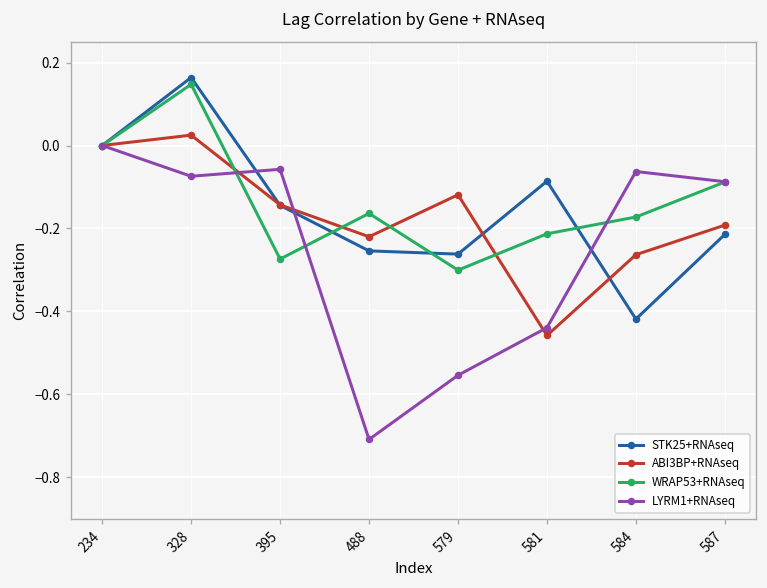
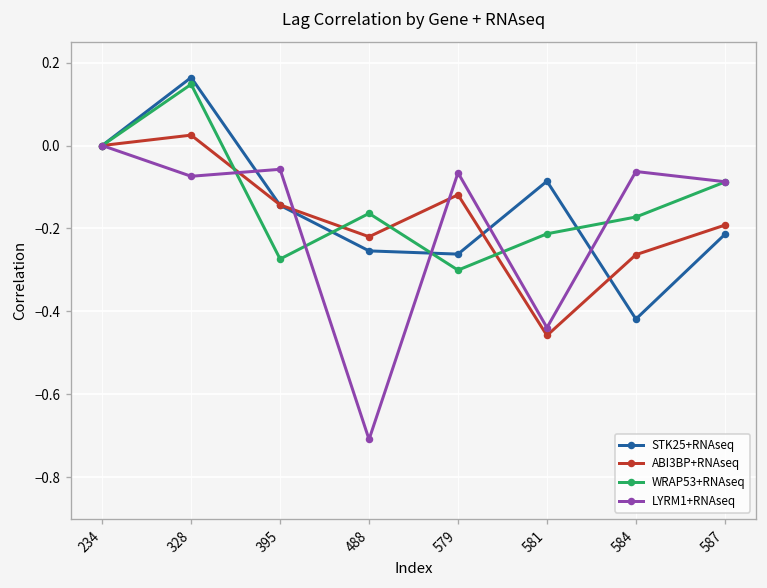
LYRM1+RNAseq, 579: -0.55 -> -0.07
